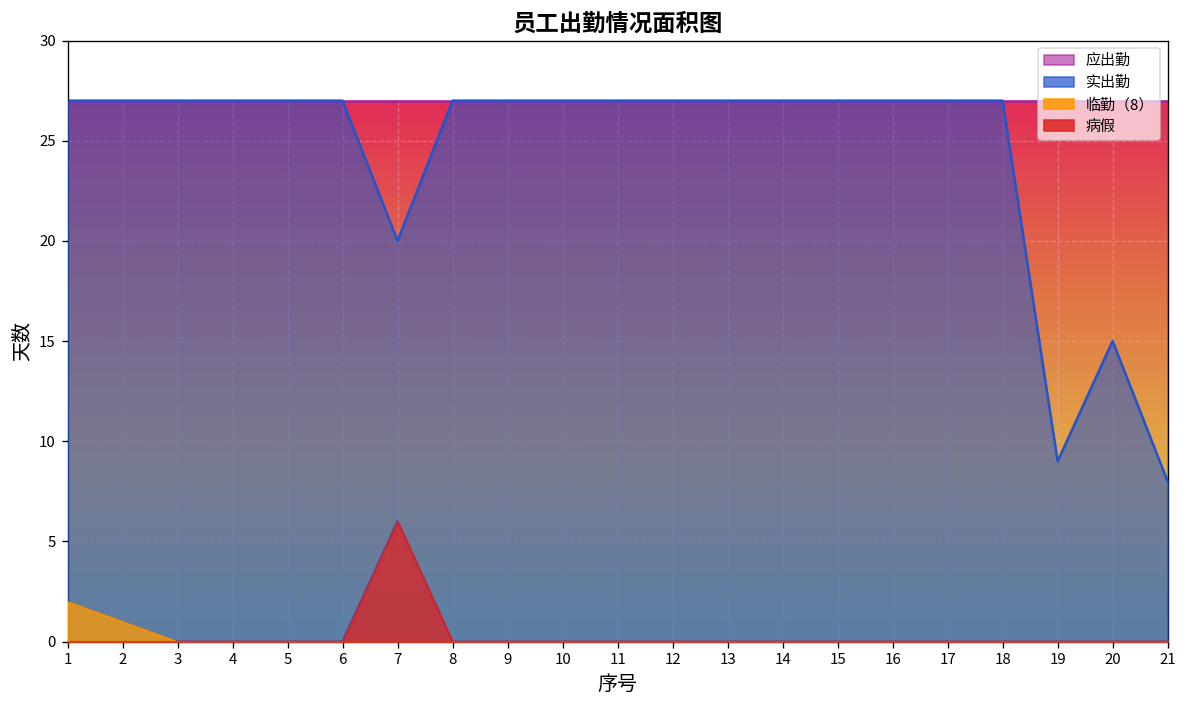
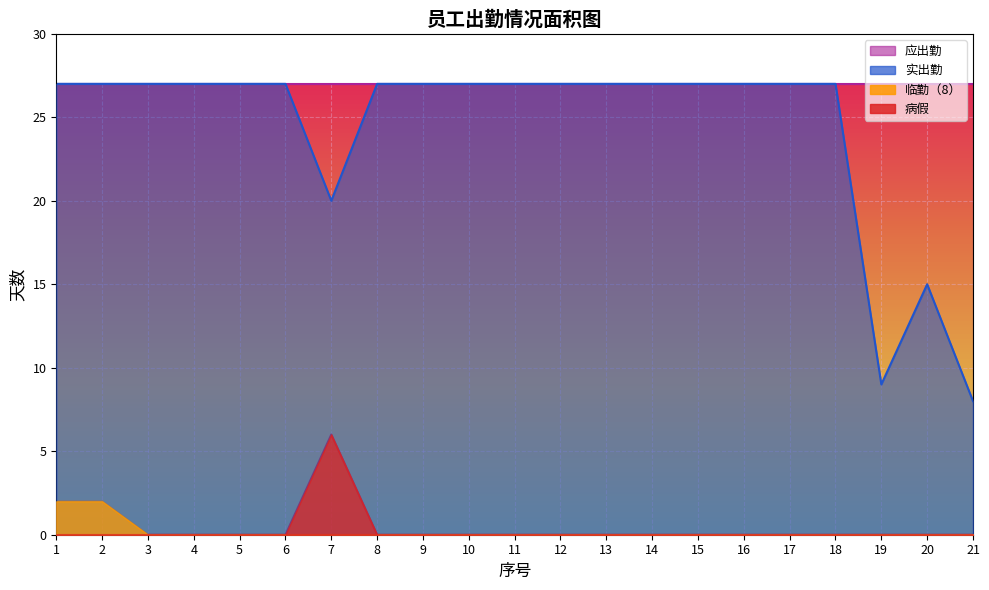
临勤（8）, 2: 1 -> 2
